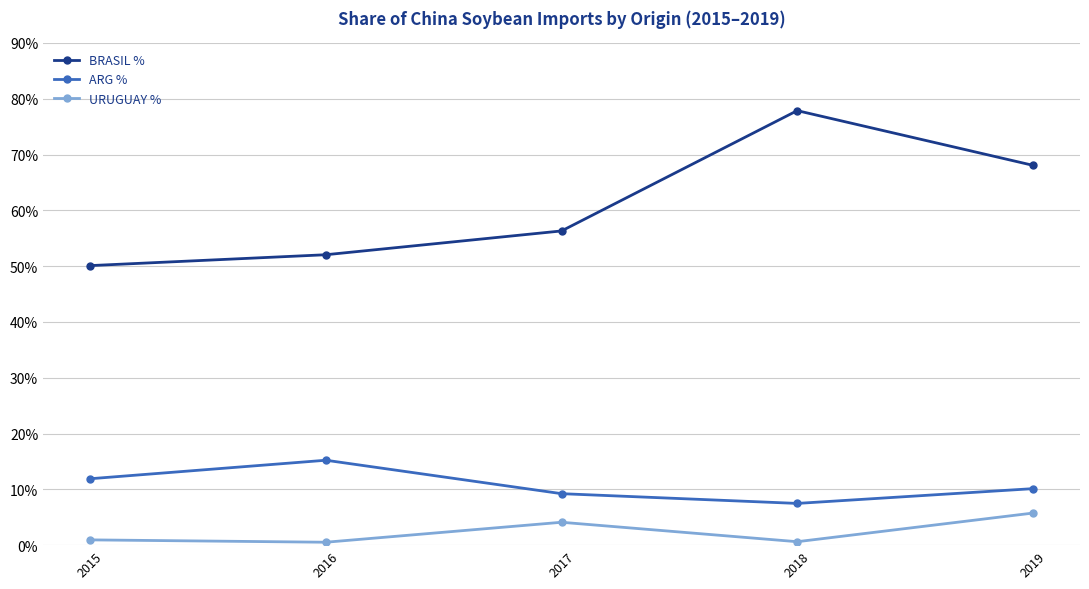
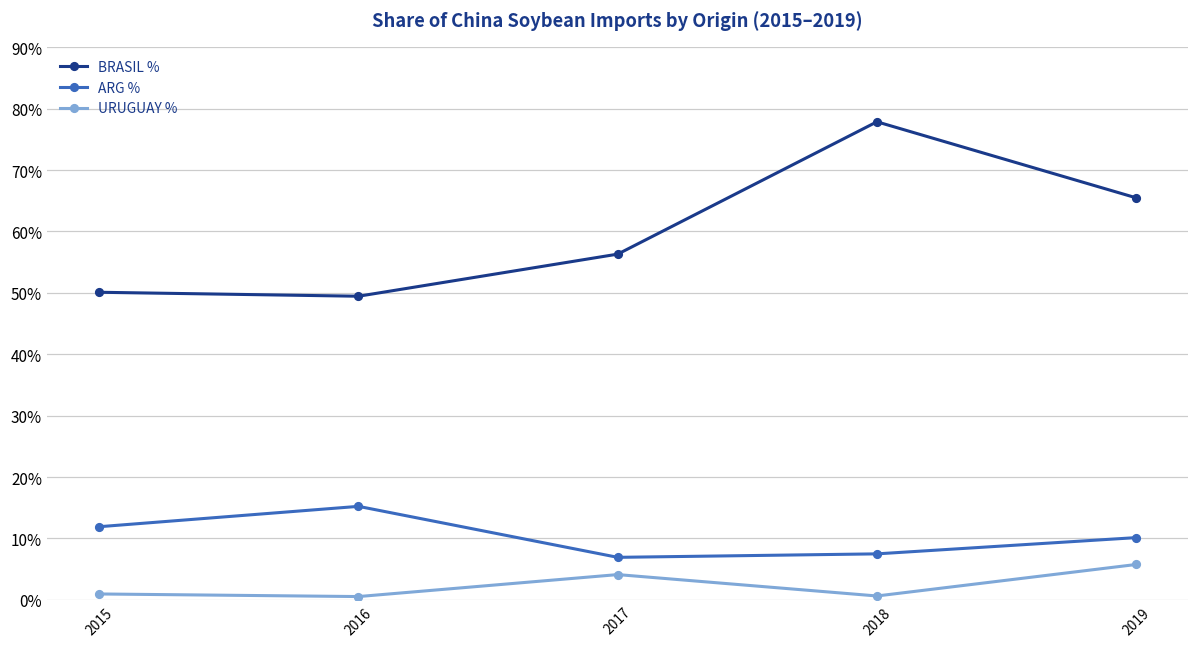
BRASIL %, 2016: 52% -> 49%
ARG %, 2017: 9% -> 7%
BRASIL %, 2019: 68% -> 65%
